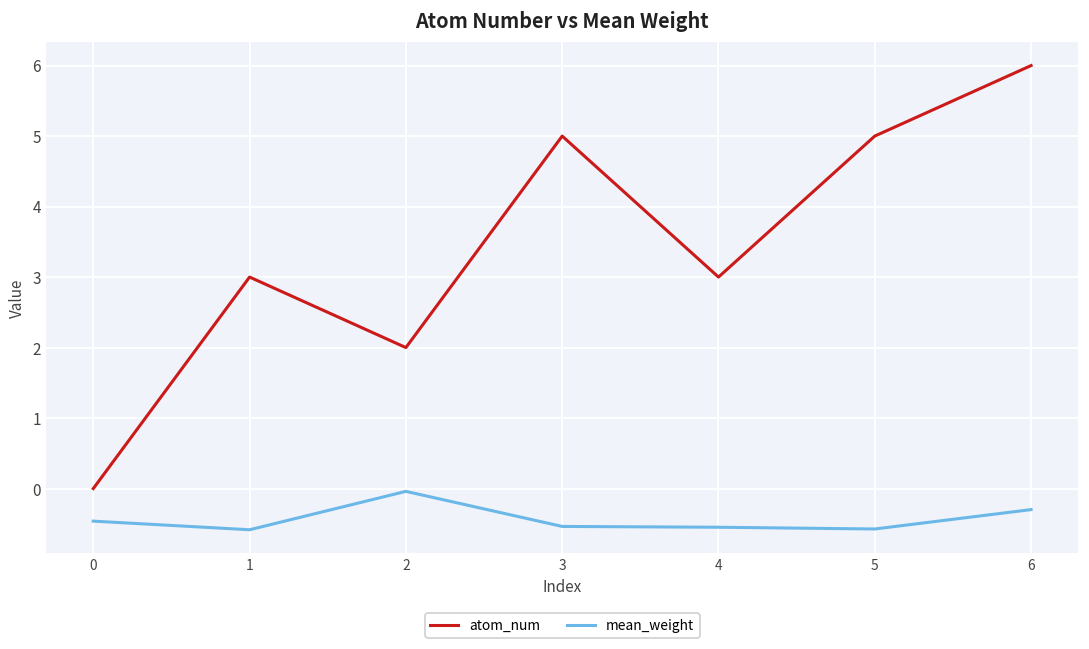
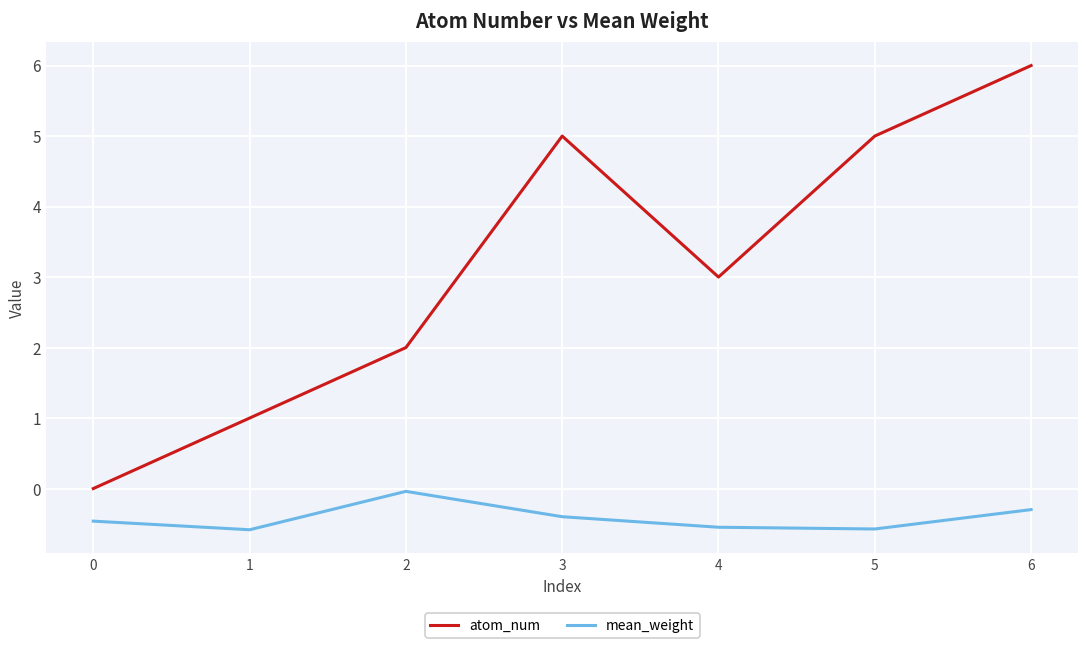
atom_num, 1: 3 -> 1
mean_weight, 3: -0.5 -> -0.4
